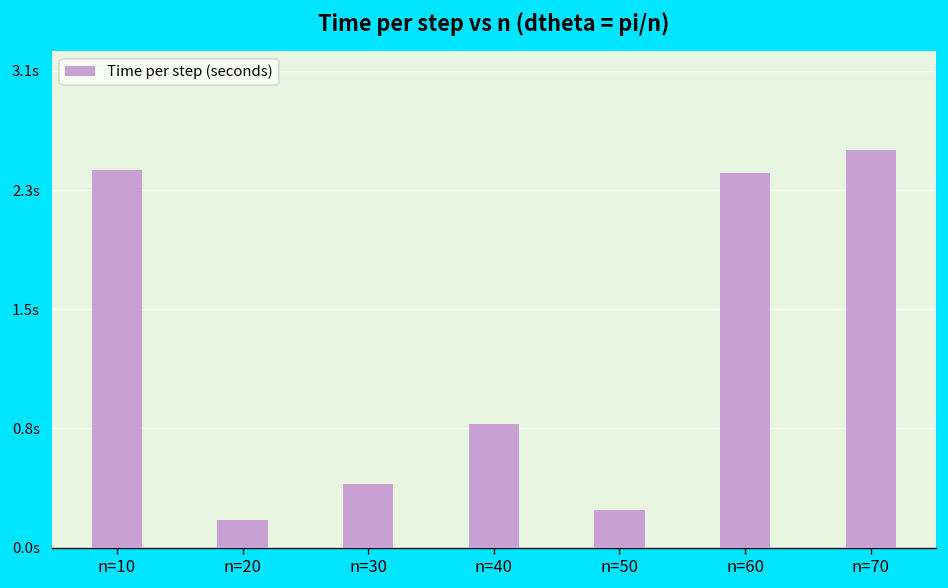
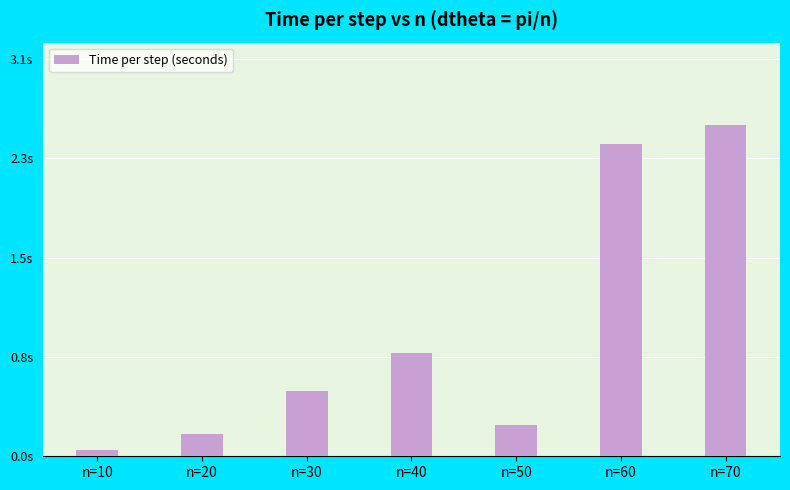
n=10: 2.43s -> 0.05s
n=30: 0.41s -> 0.51s
